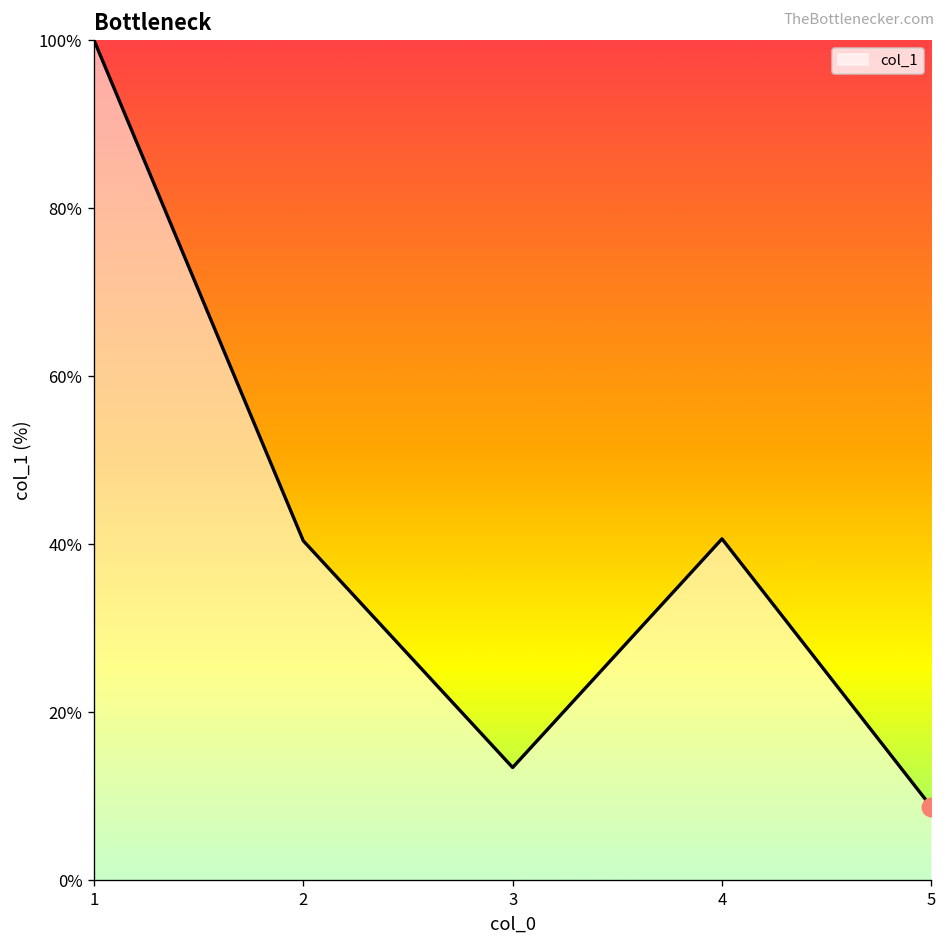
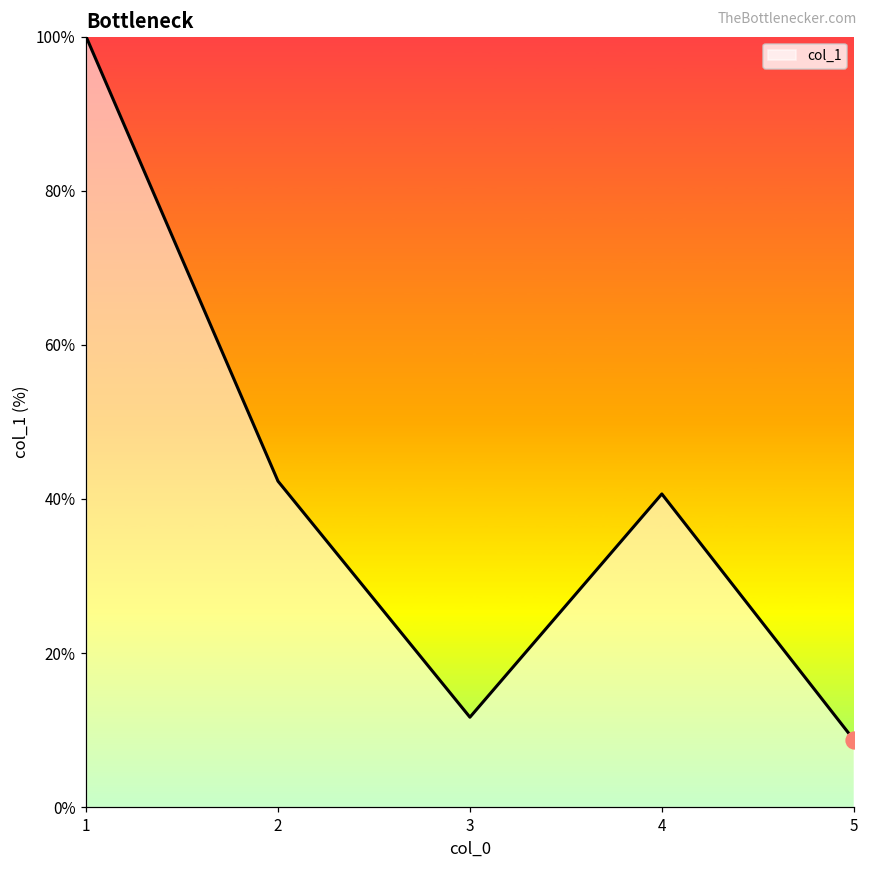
col_1, 2: 40% -> 42%
col_1, 3: 13% -> 12%
